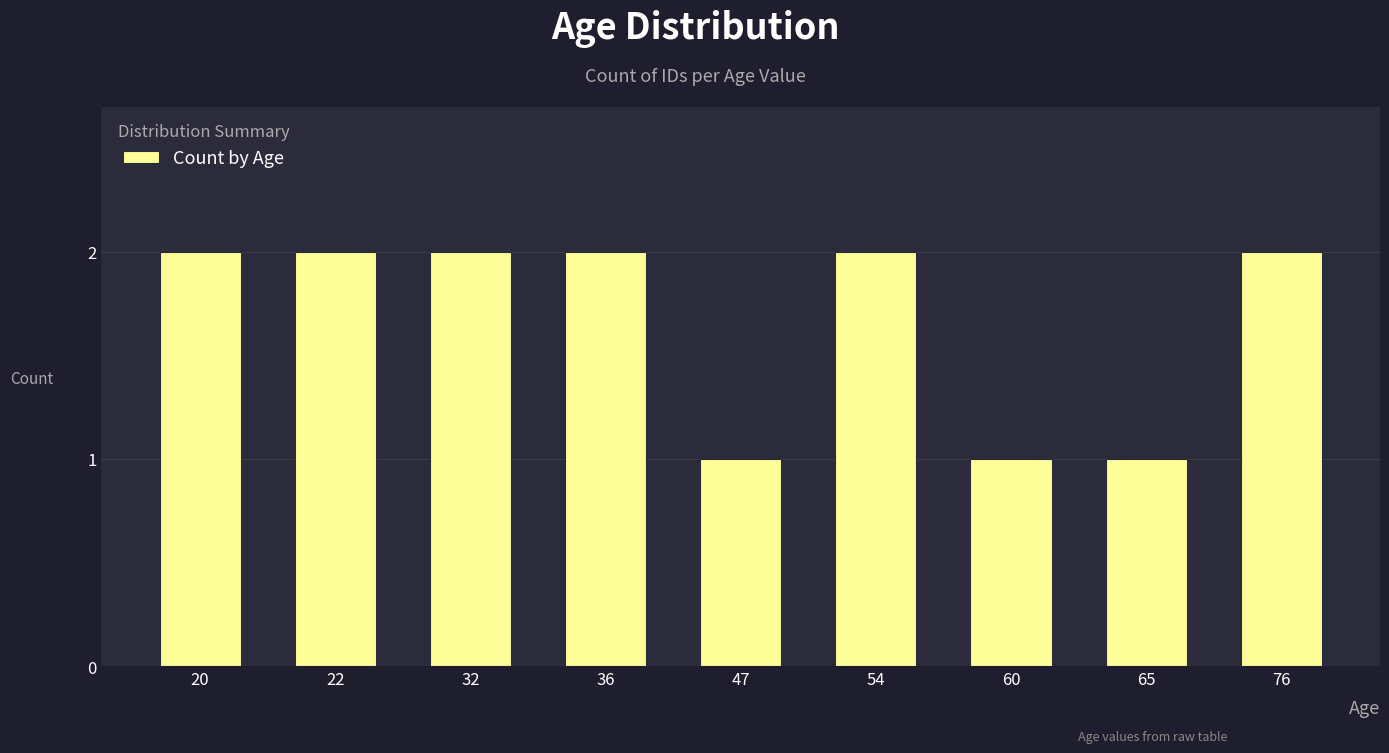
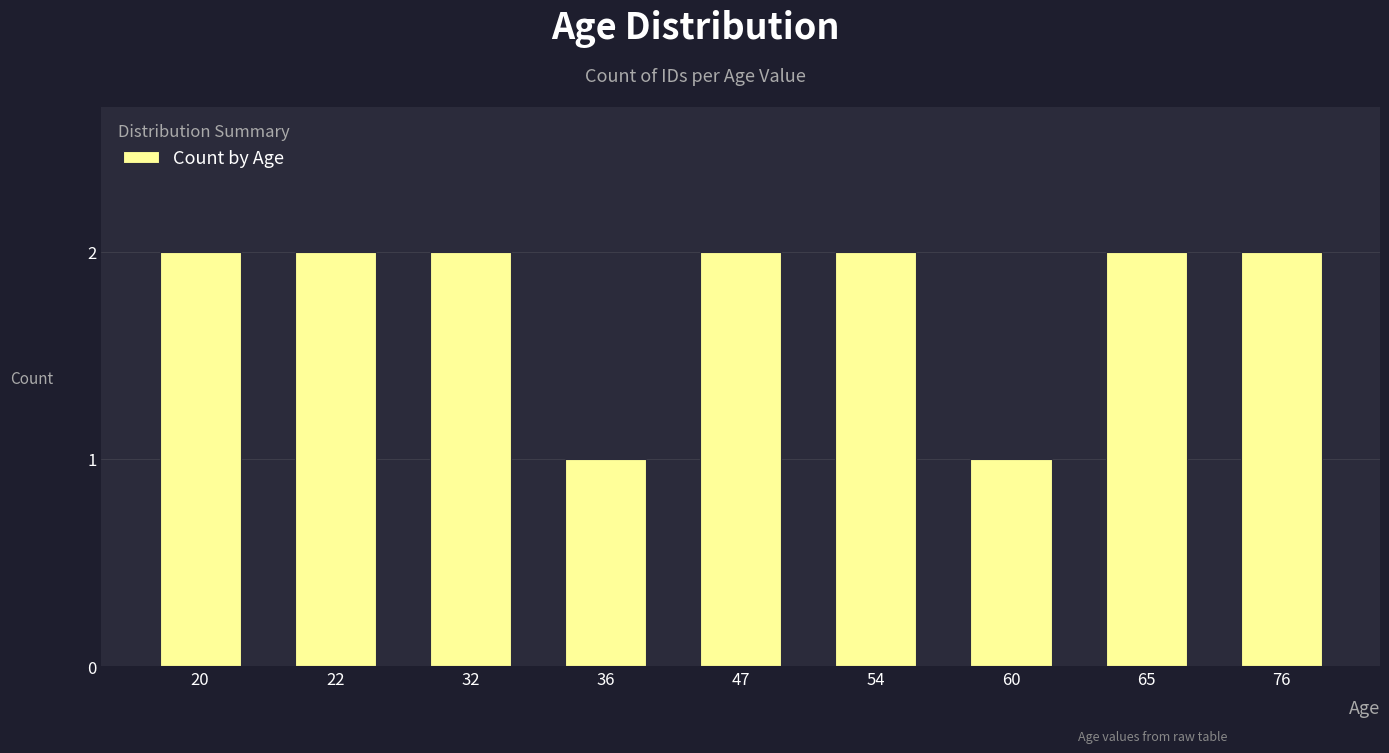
36: 2 -> 1
47: 1 -> 2
65: 1 -> 2
